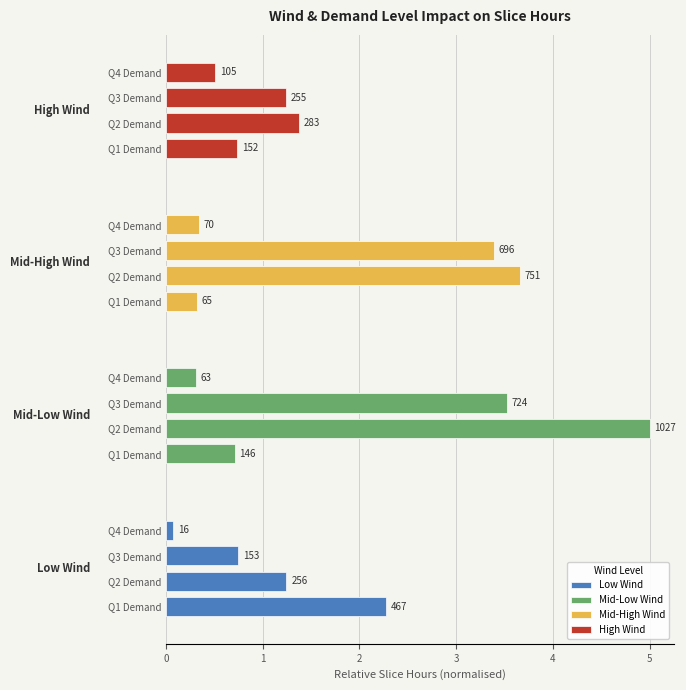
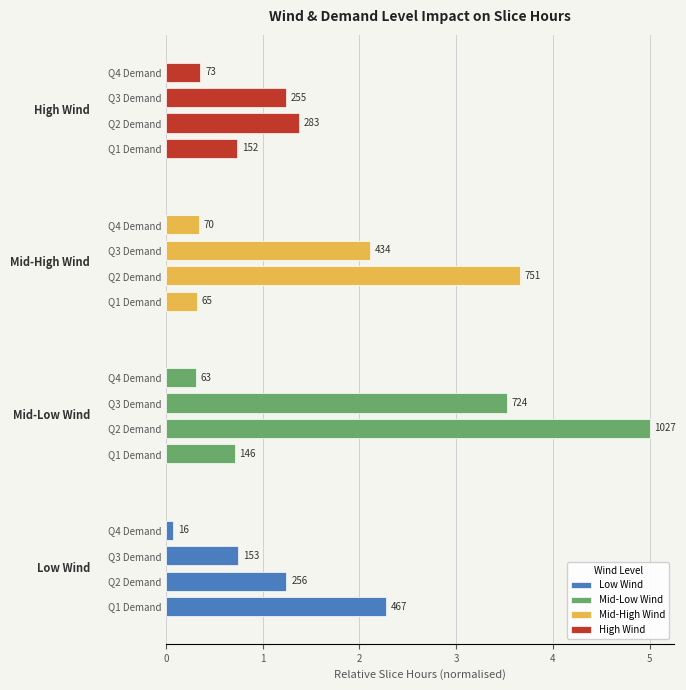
High Wind, Q4 Demand: 105 -> 73
Mid-High Wind, Q3 Demand: 696 -> 434
